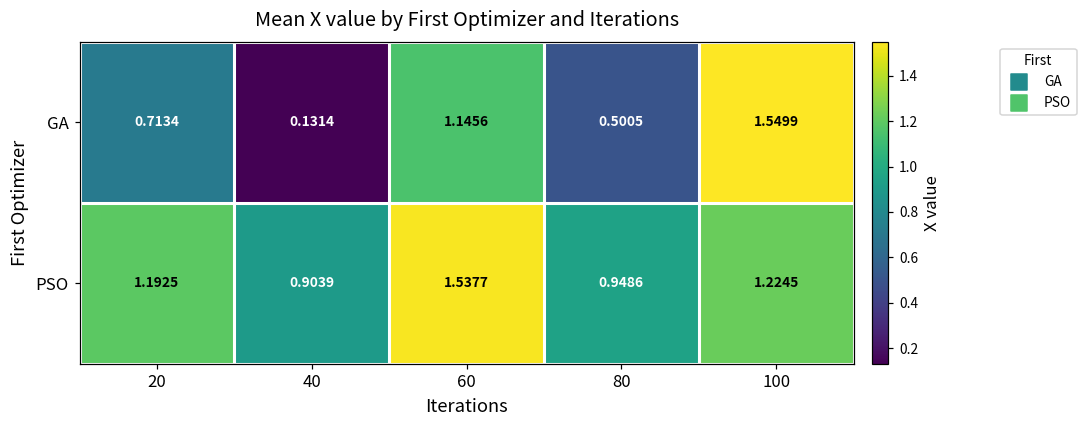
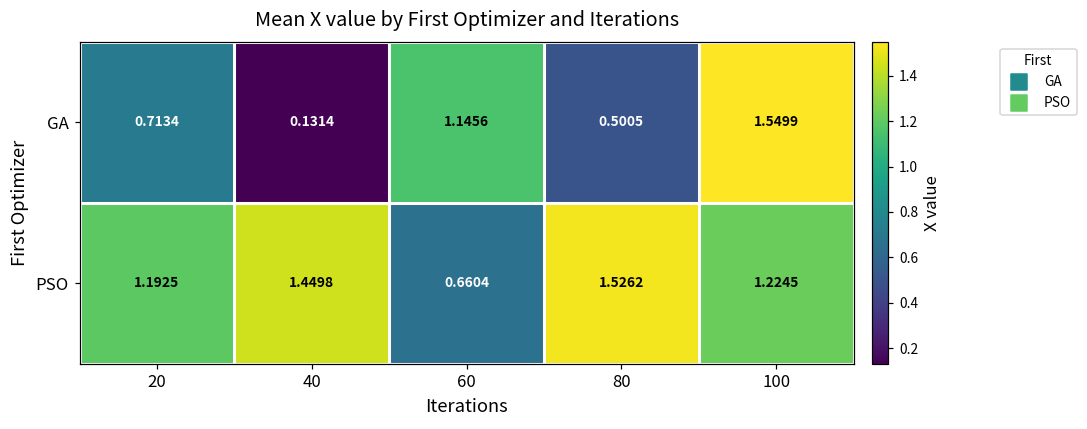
PSO, 40: 0.9039 -> 1.4498
PSO, 60: 1.5377 -> 0.6604
PSO, 80: 0.9486 -> 1.5262
